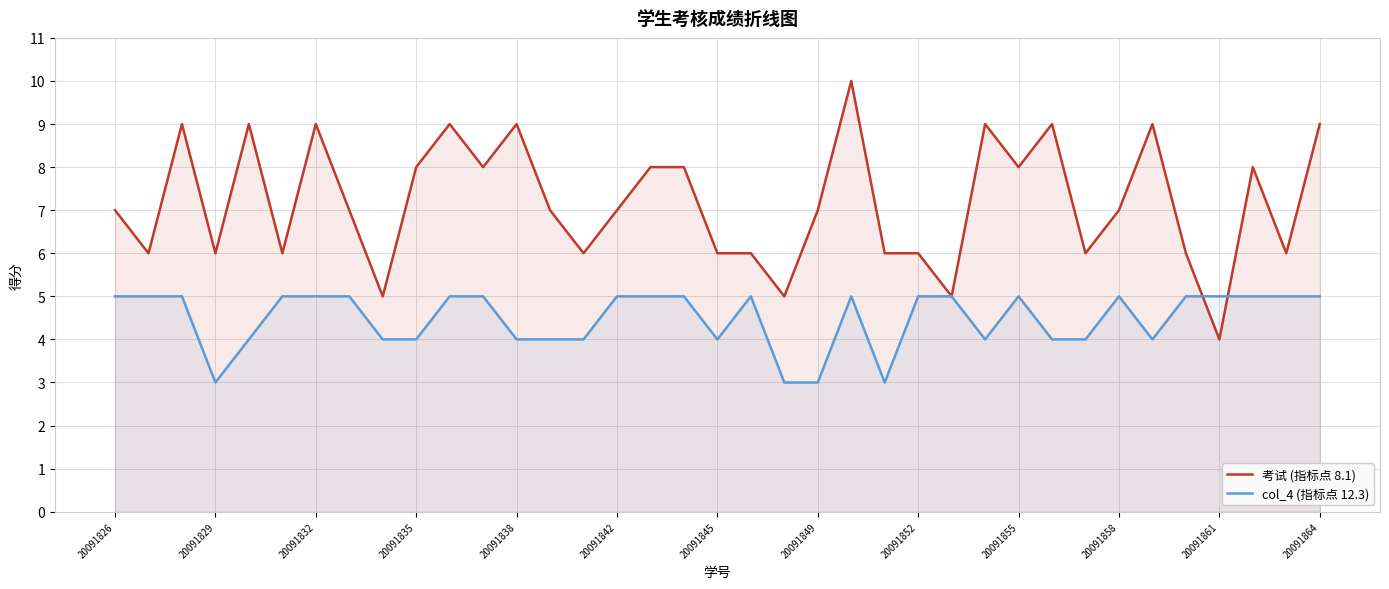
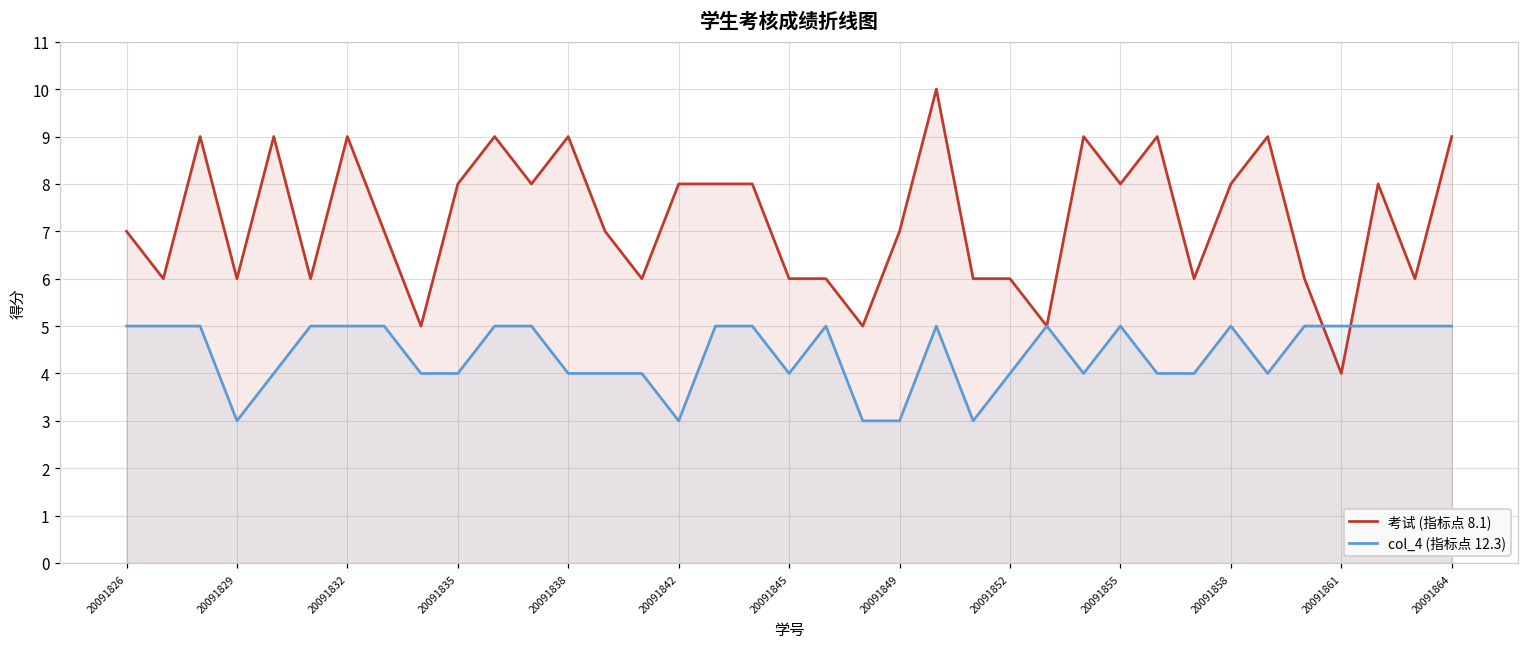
考试 (指标点 8.1), 20091842: 7 -> 8
col_4 (指标点 12.3), 20091842: 5 -> 3
col_4 (指标点 12.3), 20091852: 5 -> 4
考试 (指标点 8.1), 20091858: 7 -> 8
